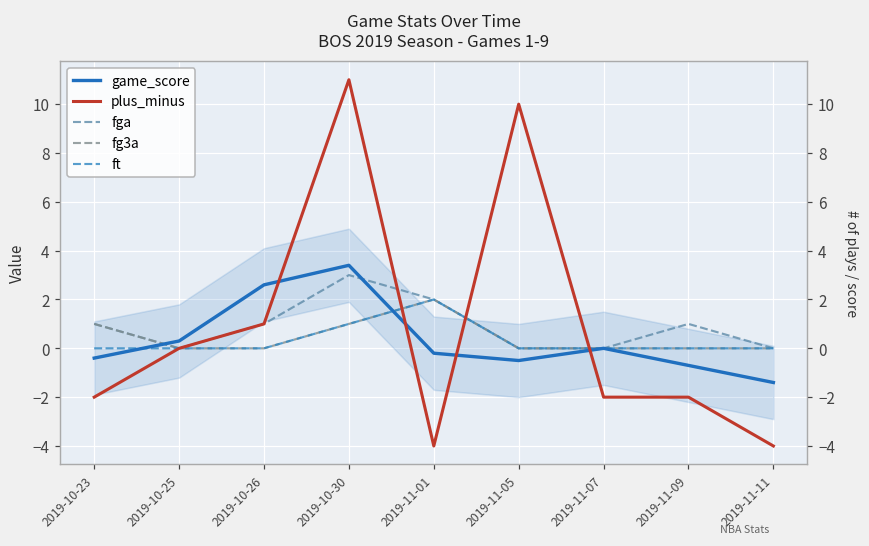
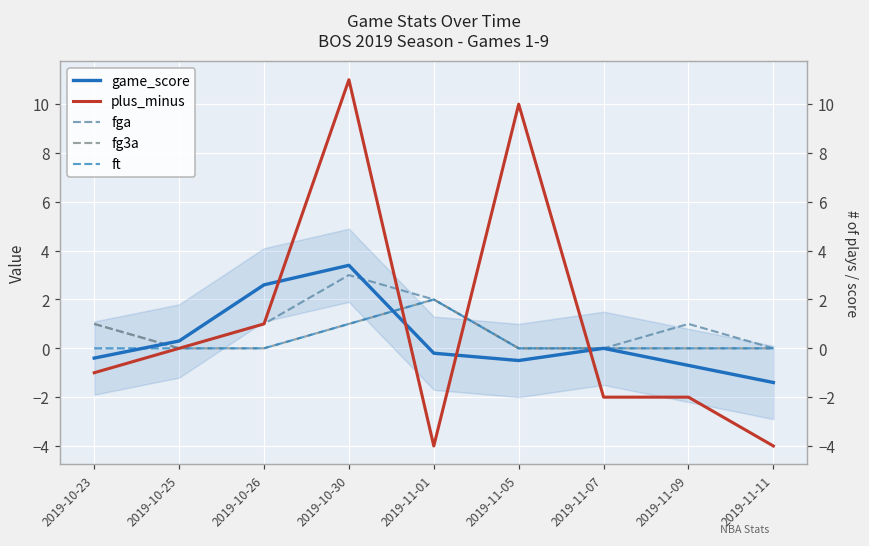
plus_minus, 2019-10-23: -2 -> -1
